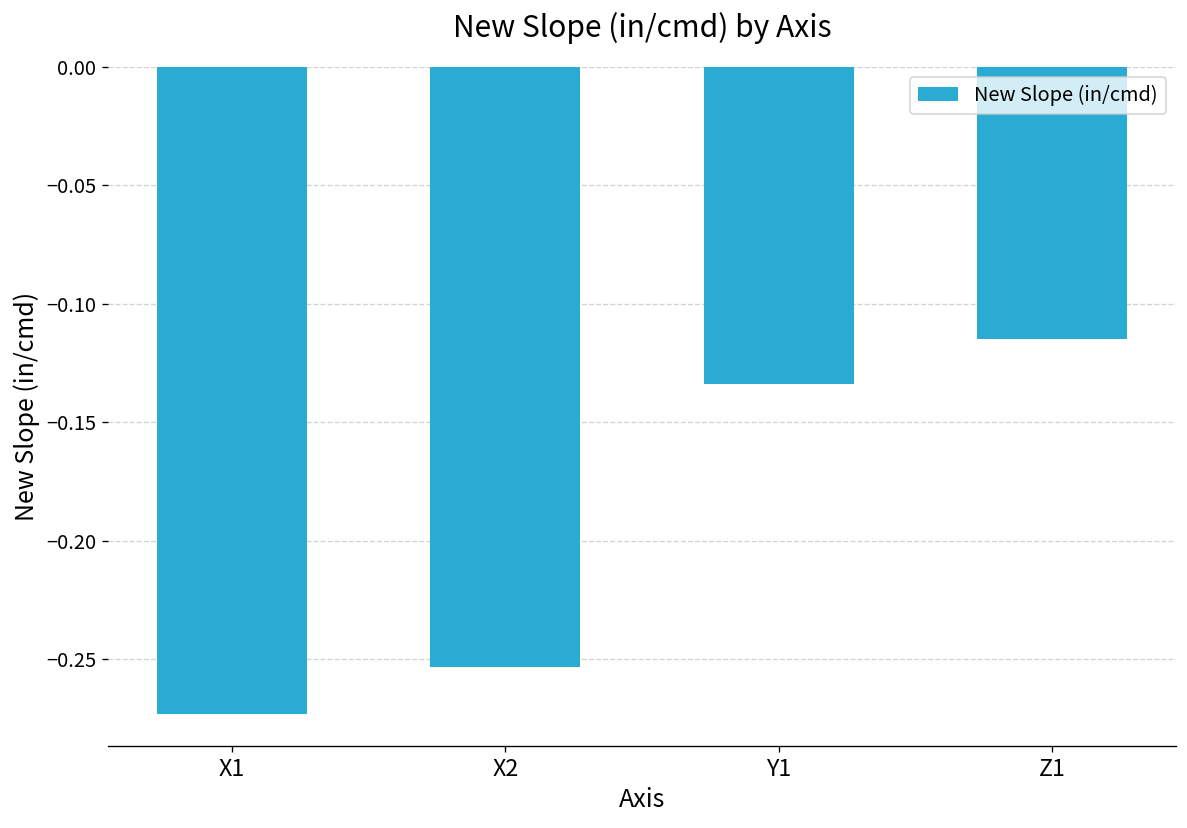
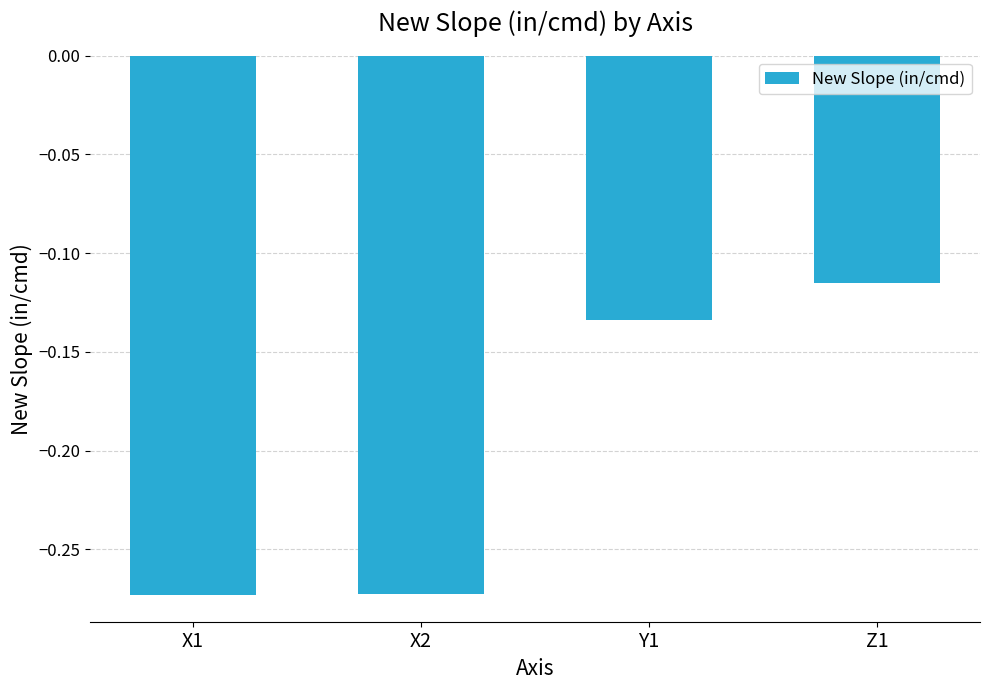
X2: -0.253 -> -0.272
